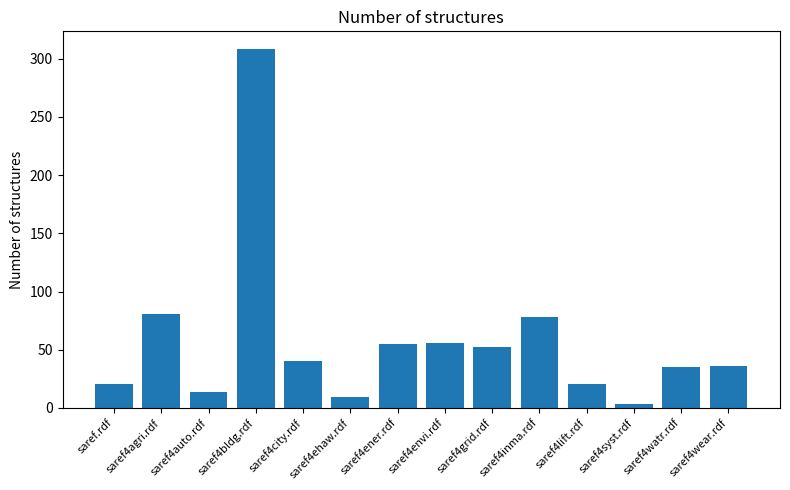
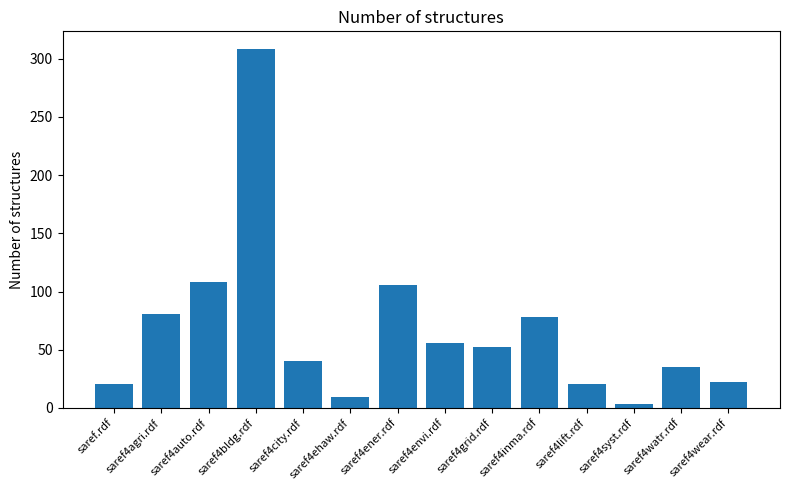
saref4auto.rdf: 14 -> 108
saref4ener.rdf: 55 -> 106
saref4wear.rdf: 36 -> 22
